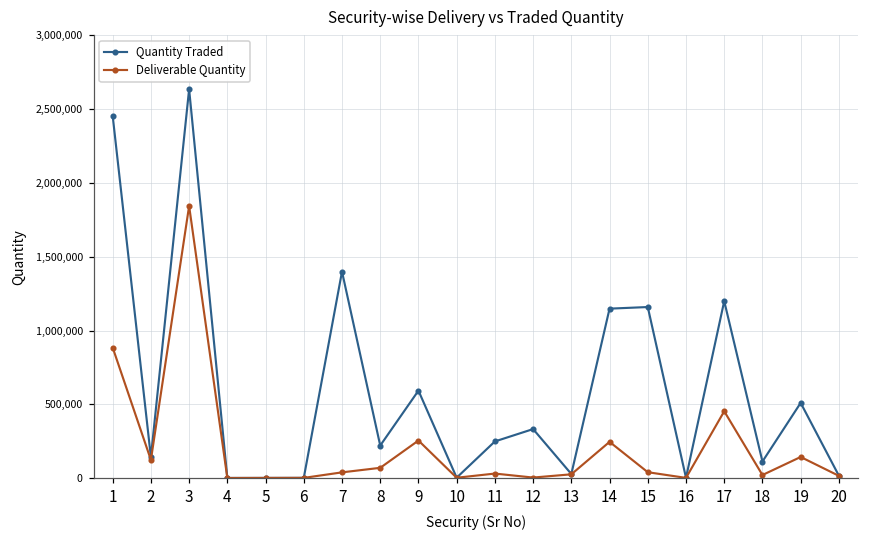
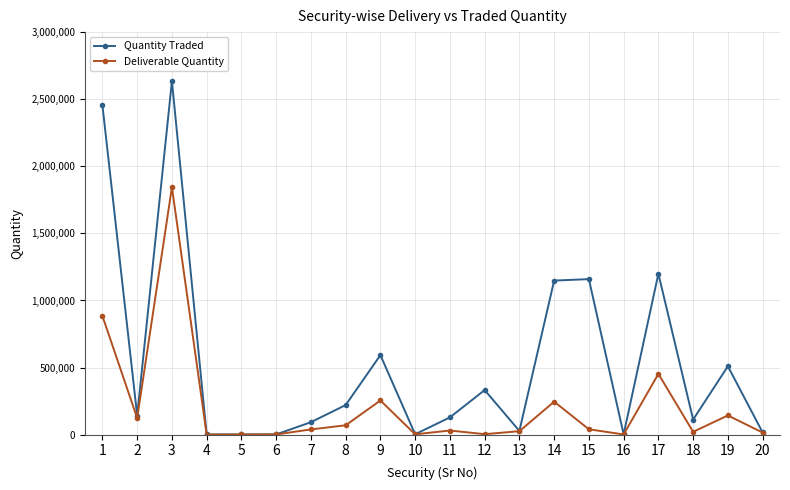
Quantity Traded, 7: 1,400,000 -> 90,000
Quantity Traded, 11: 250,000 -> 130,000
